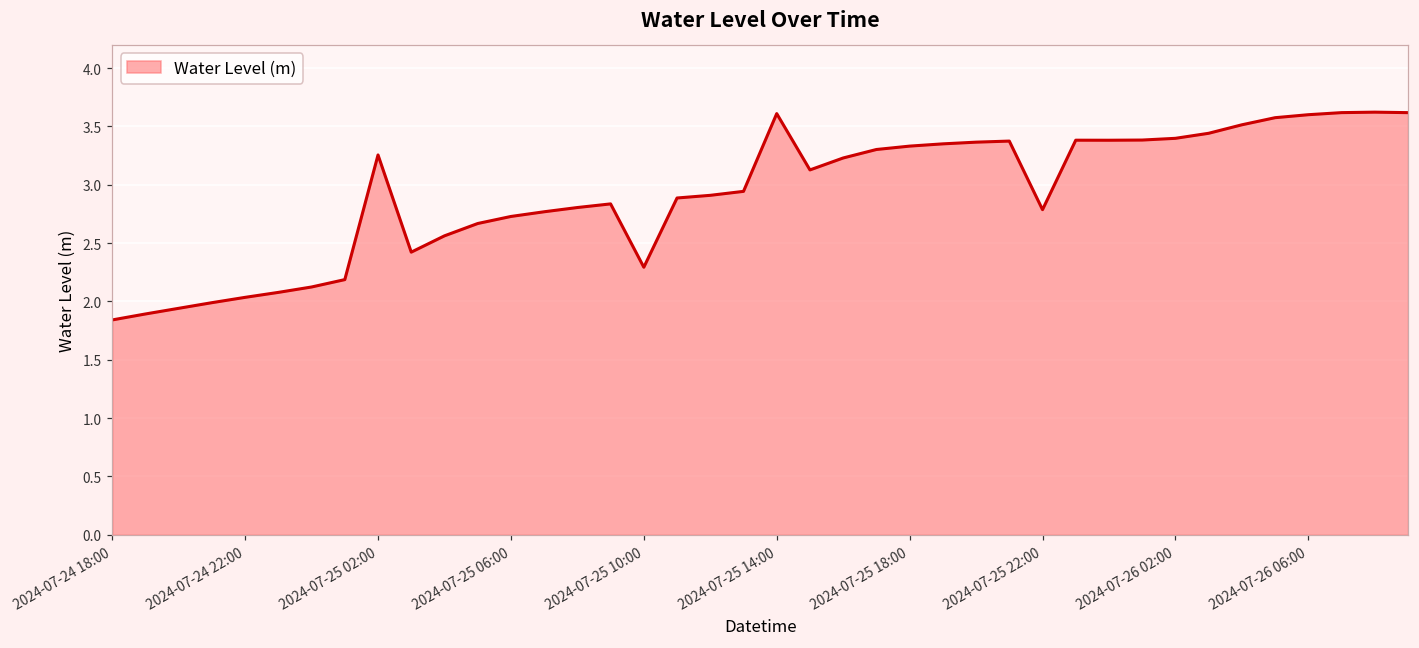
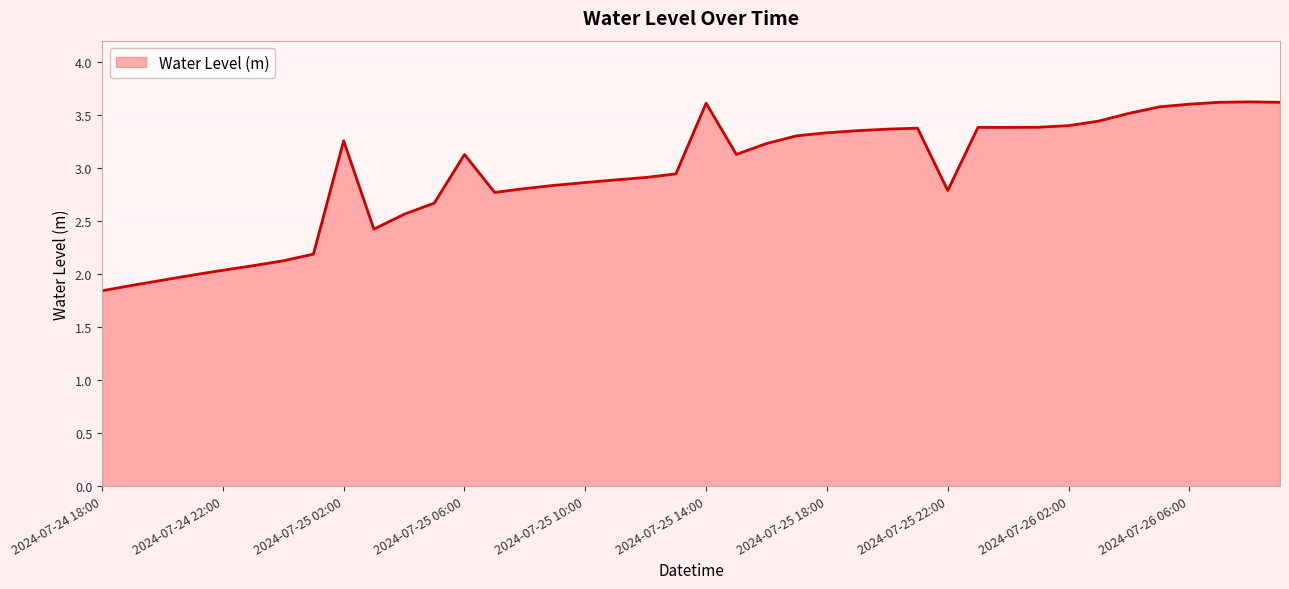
2024-07-25 06:00: 2.73 -> 3.13
2024-07-25 10:00: 2.29 -> 2.86
